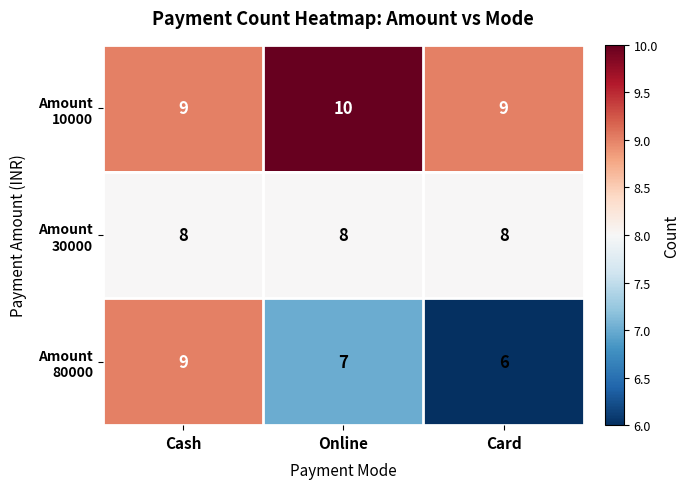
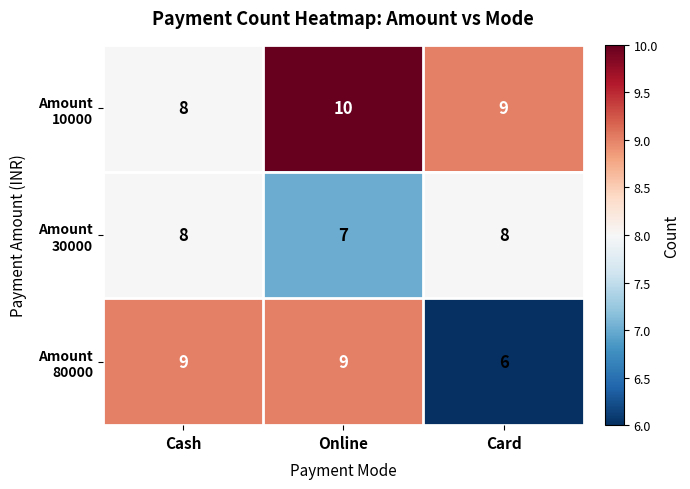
Amount 10000, Cash: 9 -> 8
Amount 30000, Online: 8 -> 7
Amount 80000, Online: 7 -> 9
